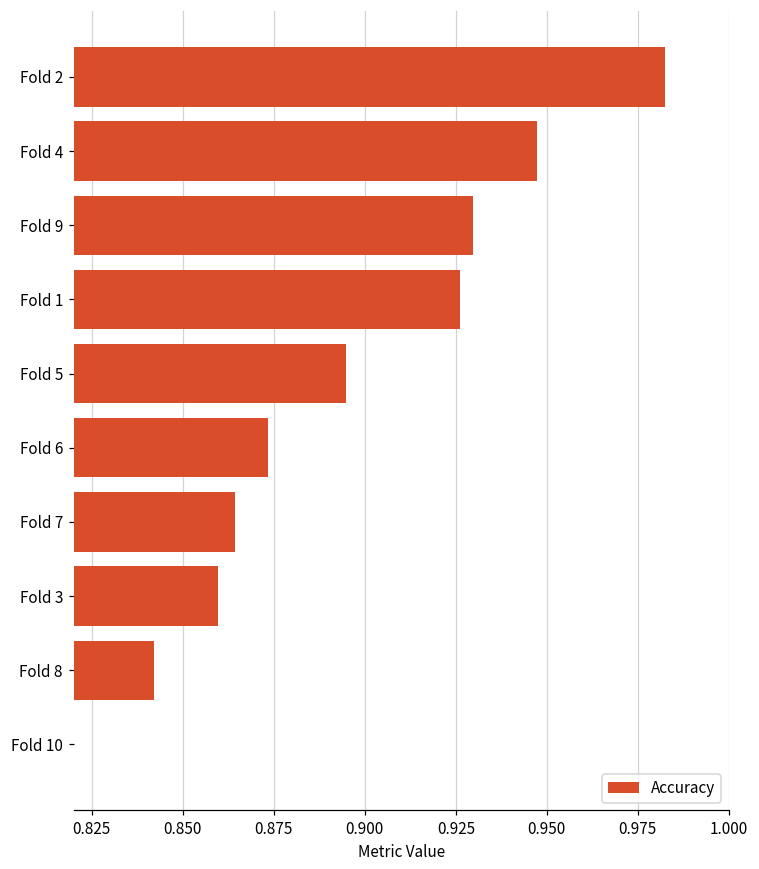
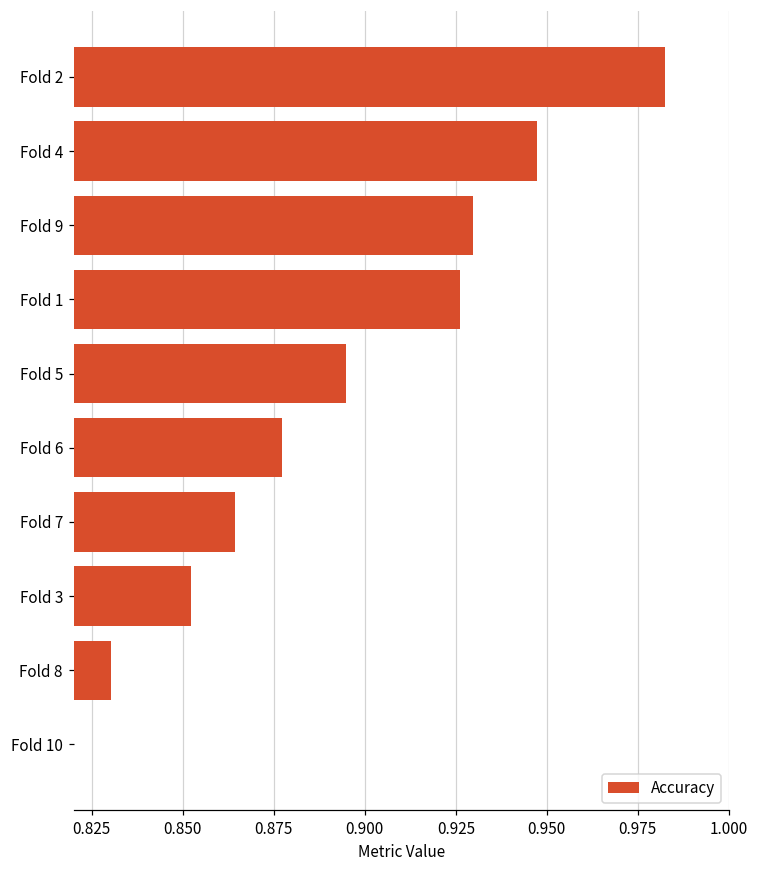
Fold 6: 0.873 -> 0.877
Fold 3: 0.860 -> 0.852
Fold 8: 0.842 -> 0.830
